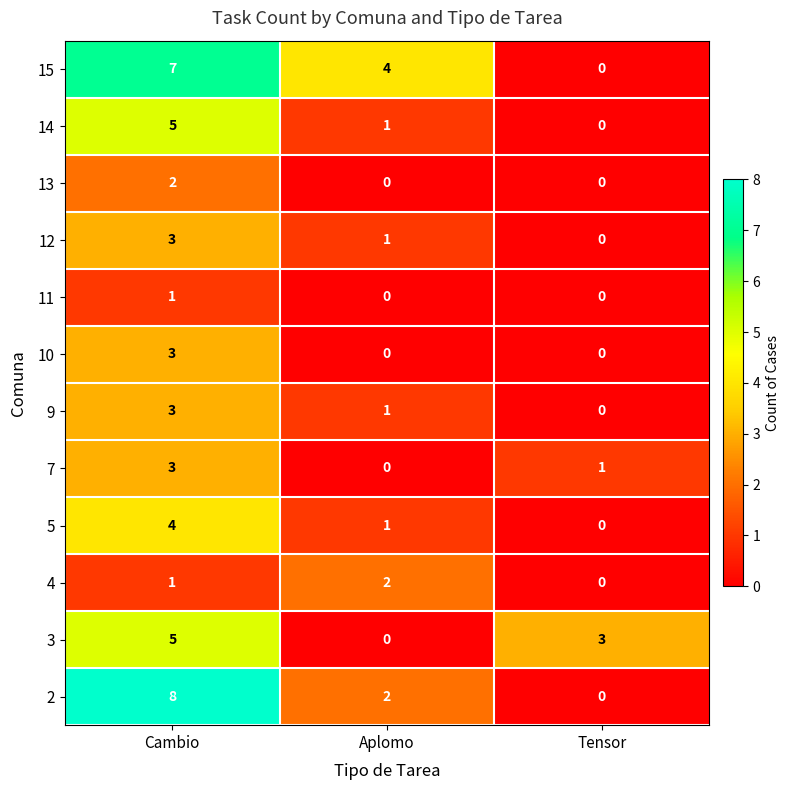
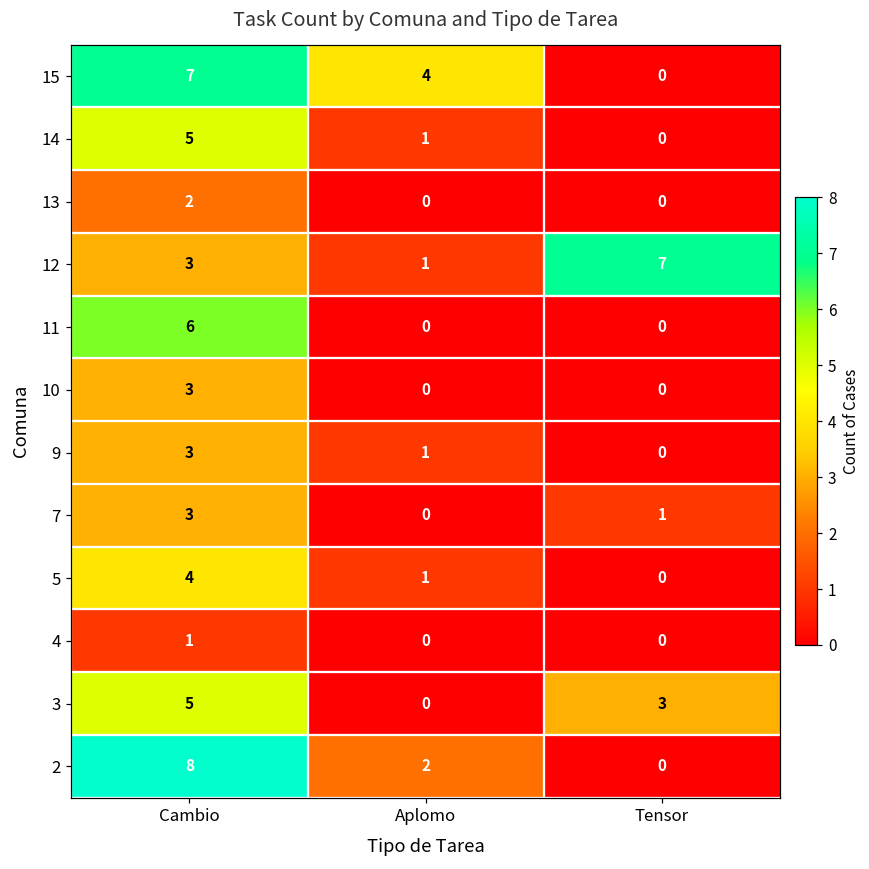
12, Tensor: 0 -> 7
11, Cambio: 1 -> 6
4, Aplomo: 2 -> 0
